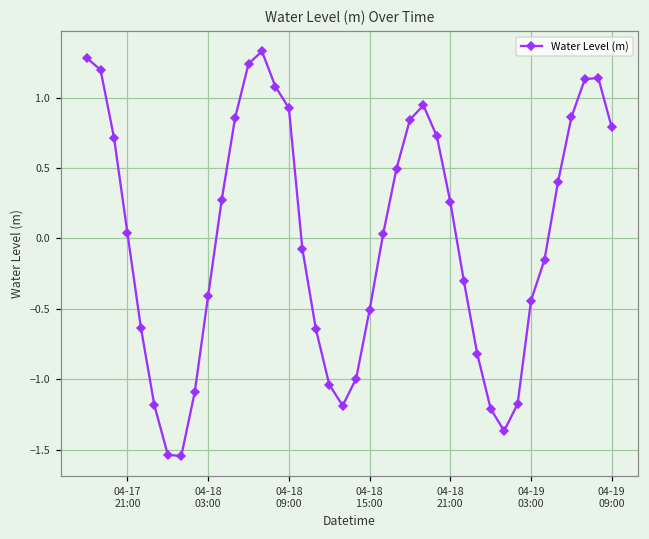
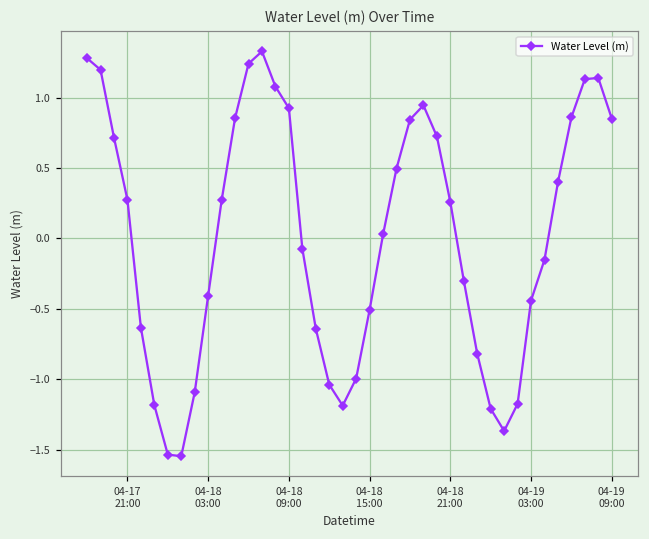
04-17 21:00: 0.04 -> 0.27
04-19 09:00: 0.79 -> 0.85
